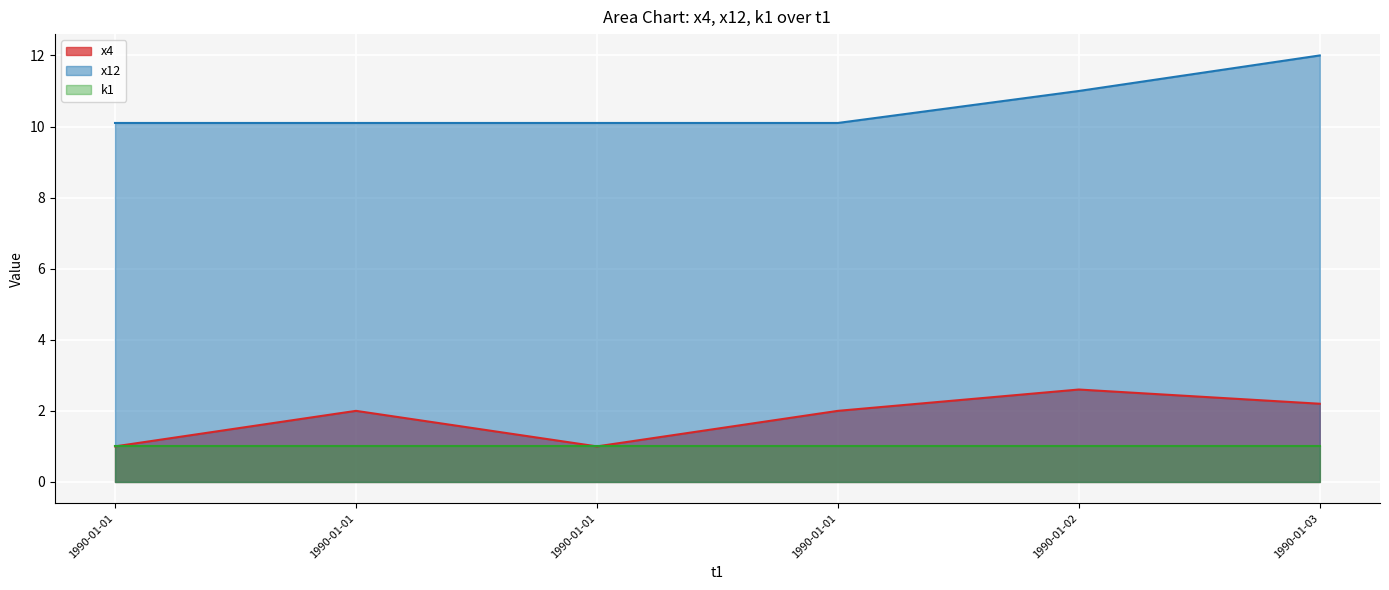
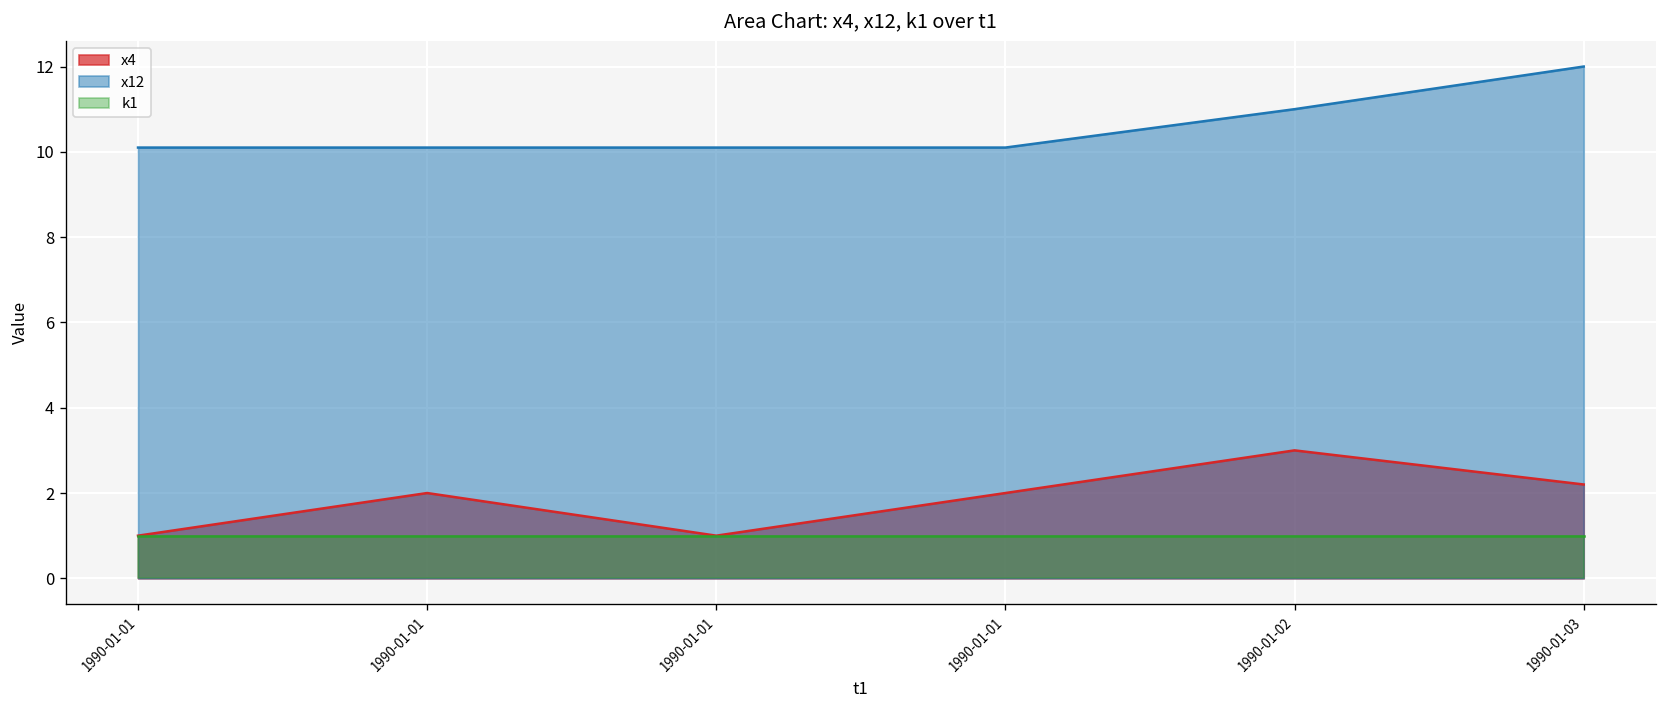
x4, 1990-01-02: 2.6 -> 3.0
